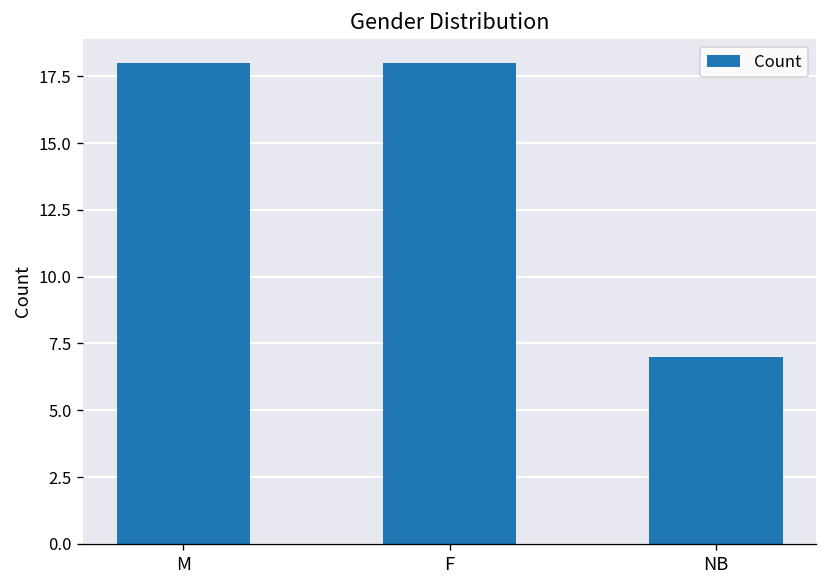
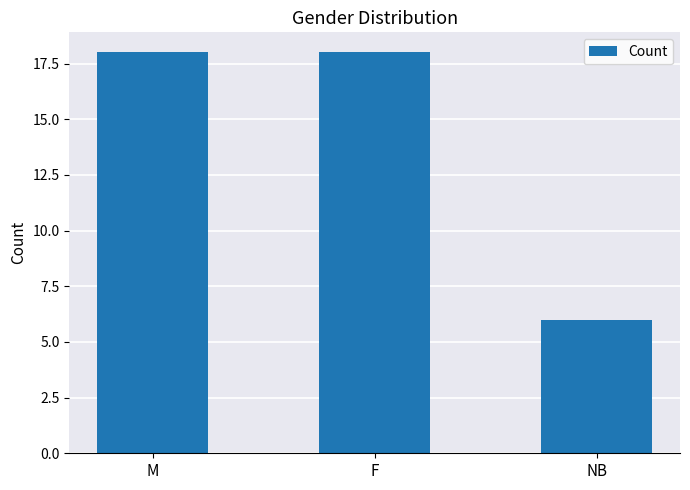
NB: 7 -> 6
